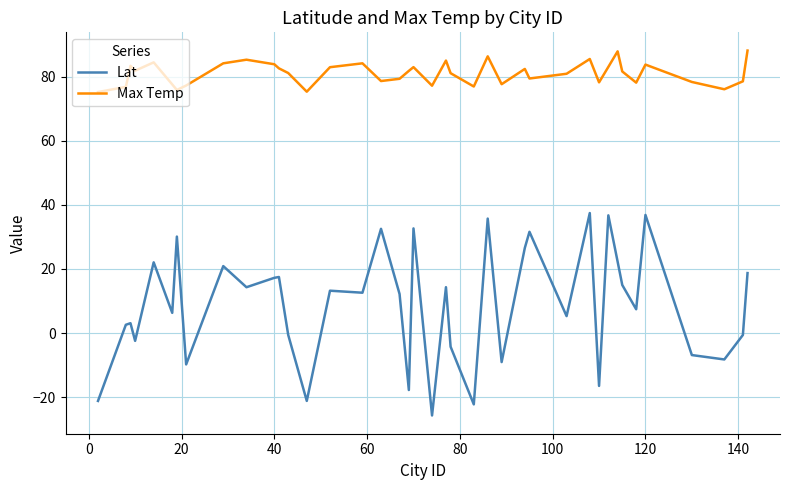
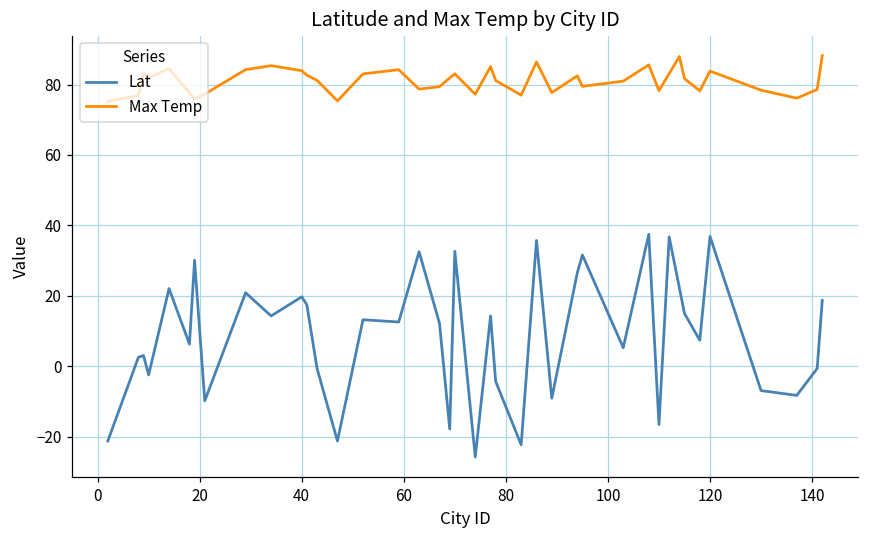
Lat, 40: 17 -> 20
